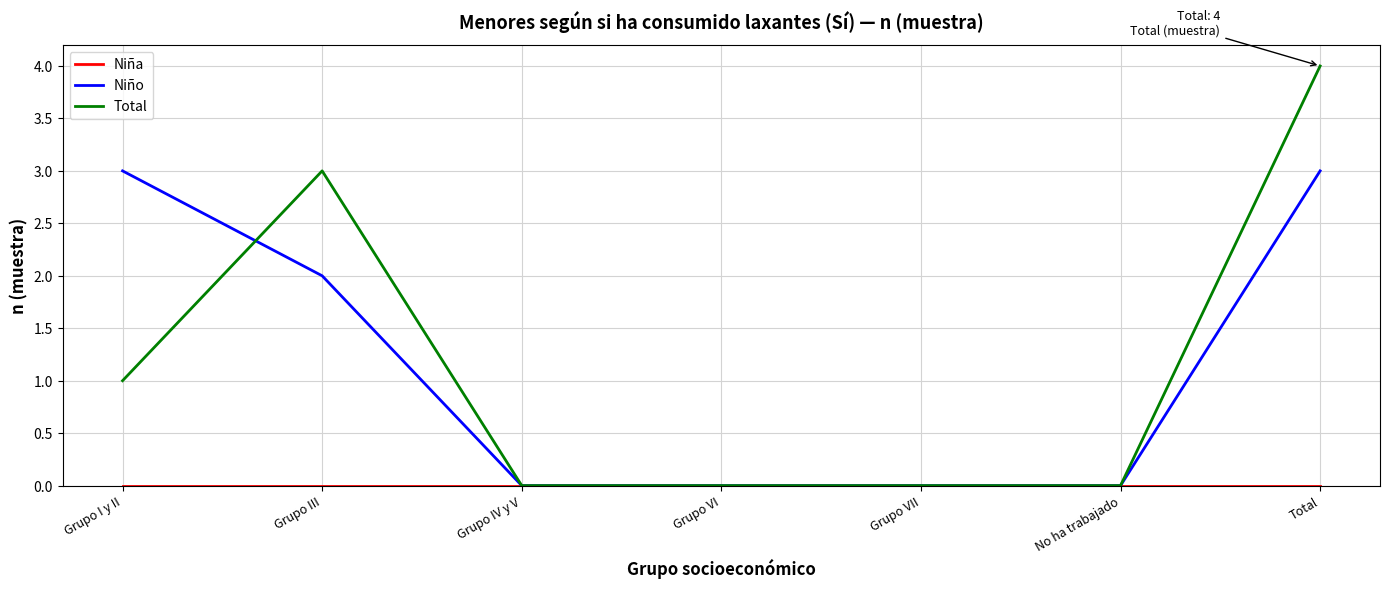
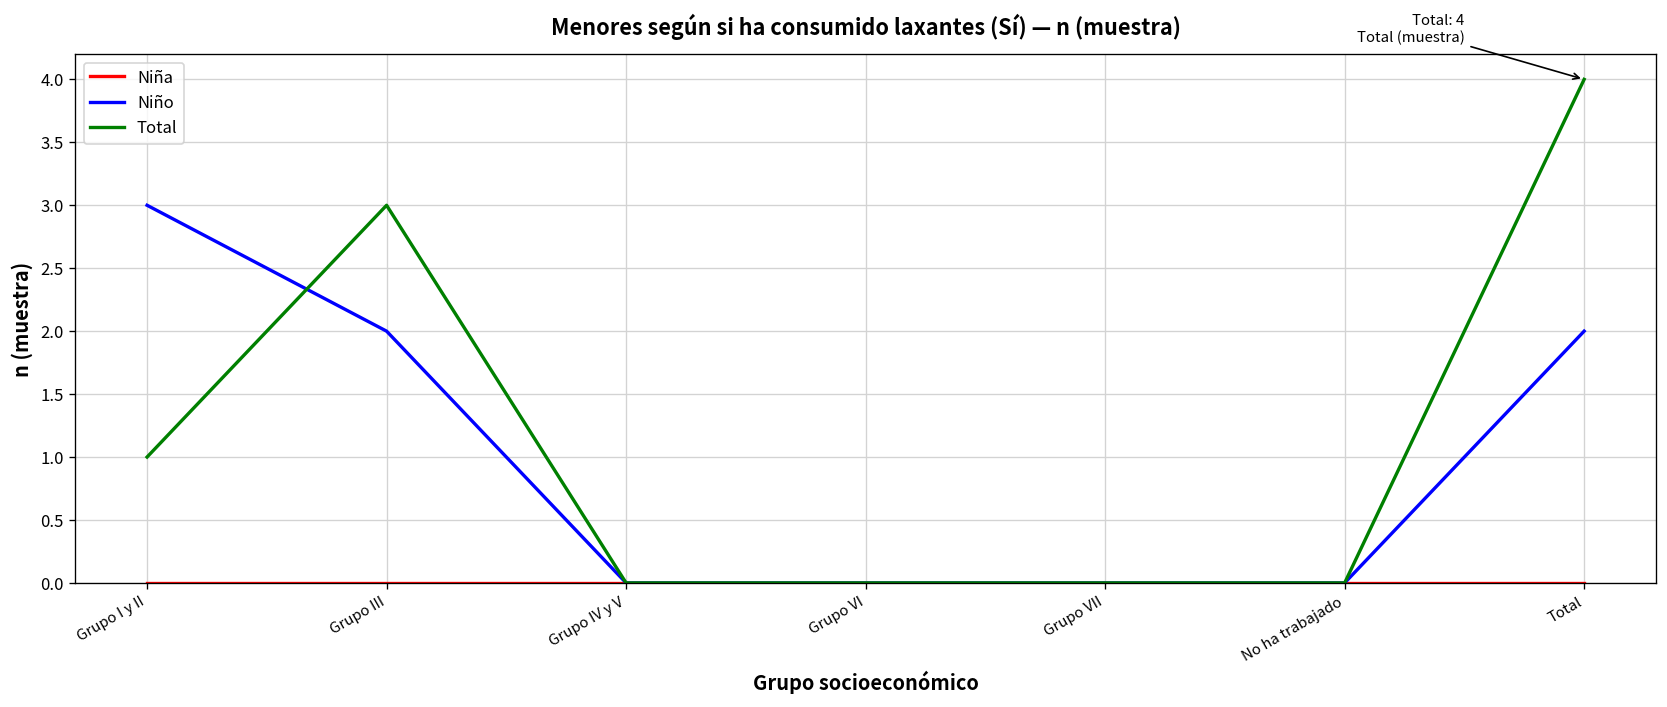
Niño, Total: 3 -> 2
